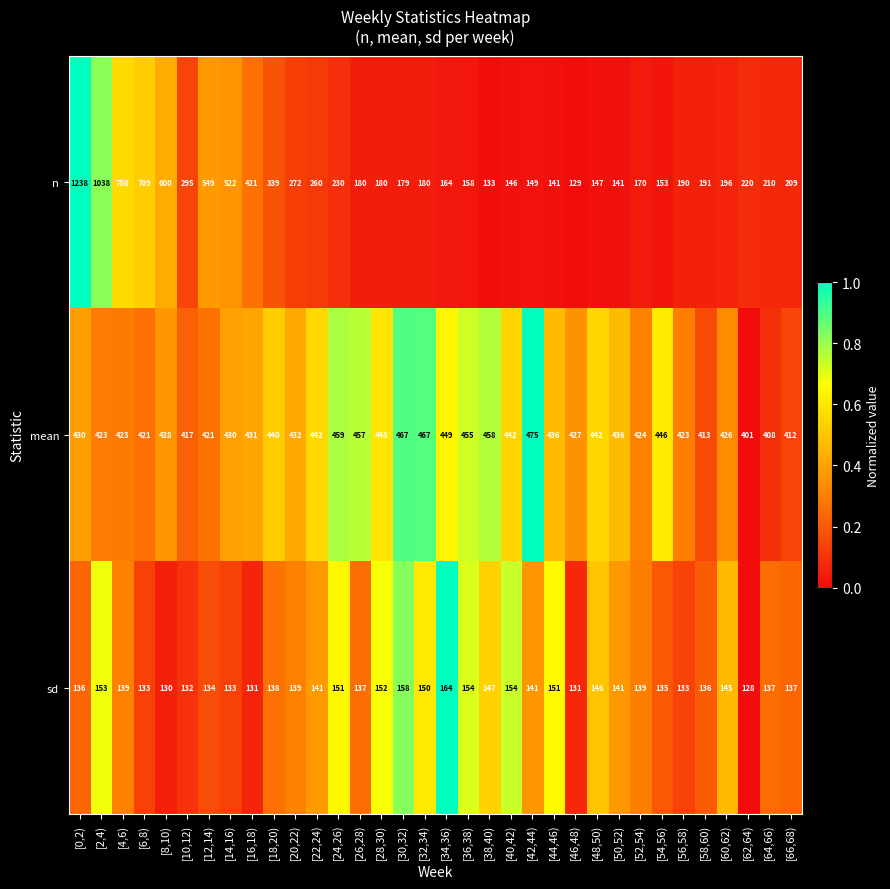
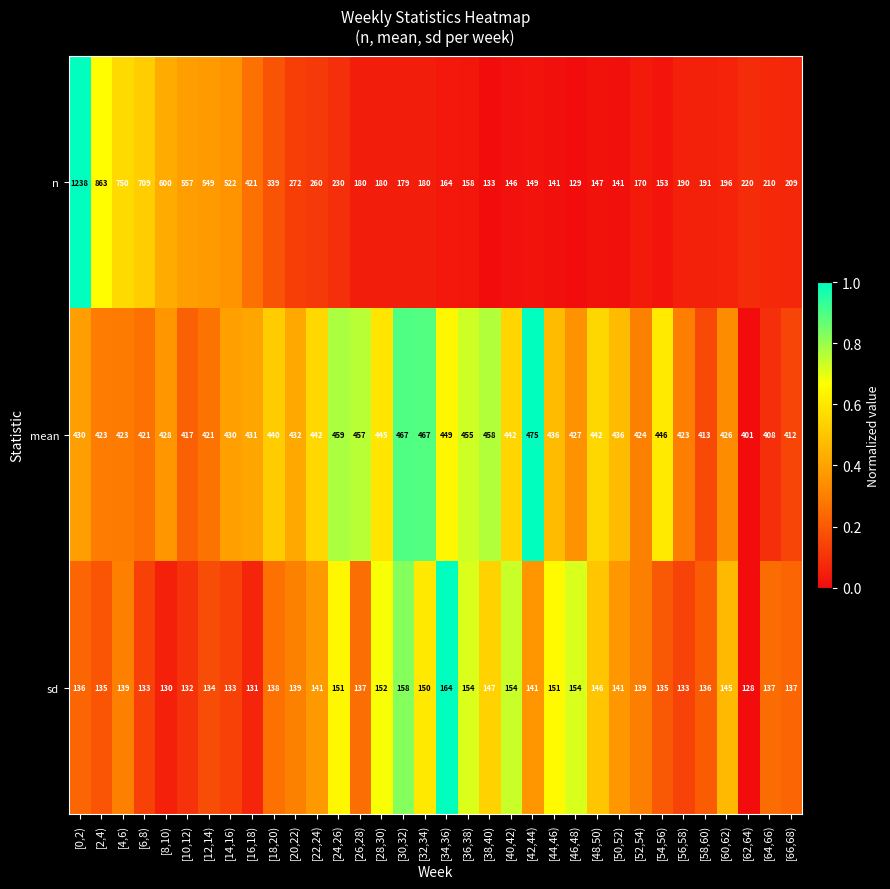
n, [2,4): 1038 -> 863
n, [10,12): 295 -> 557
sd, [2,4): 153 -> 135
sd, [46,48): 131 -> 154
